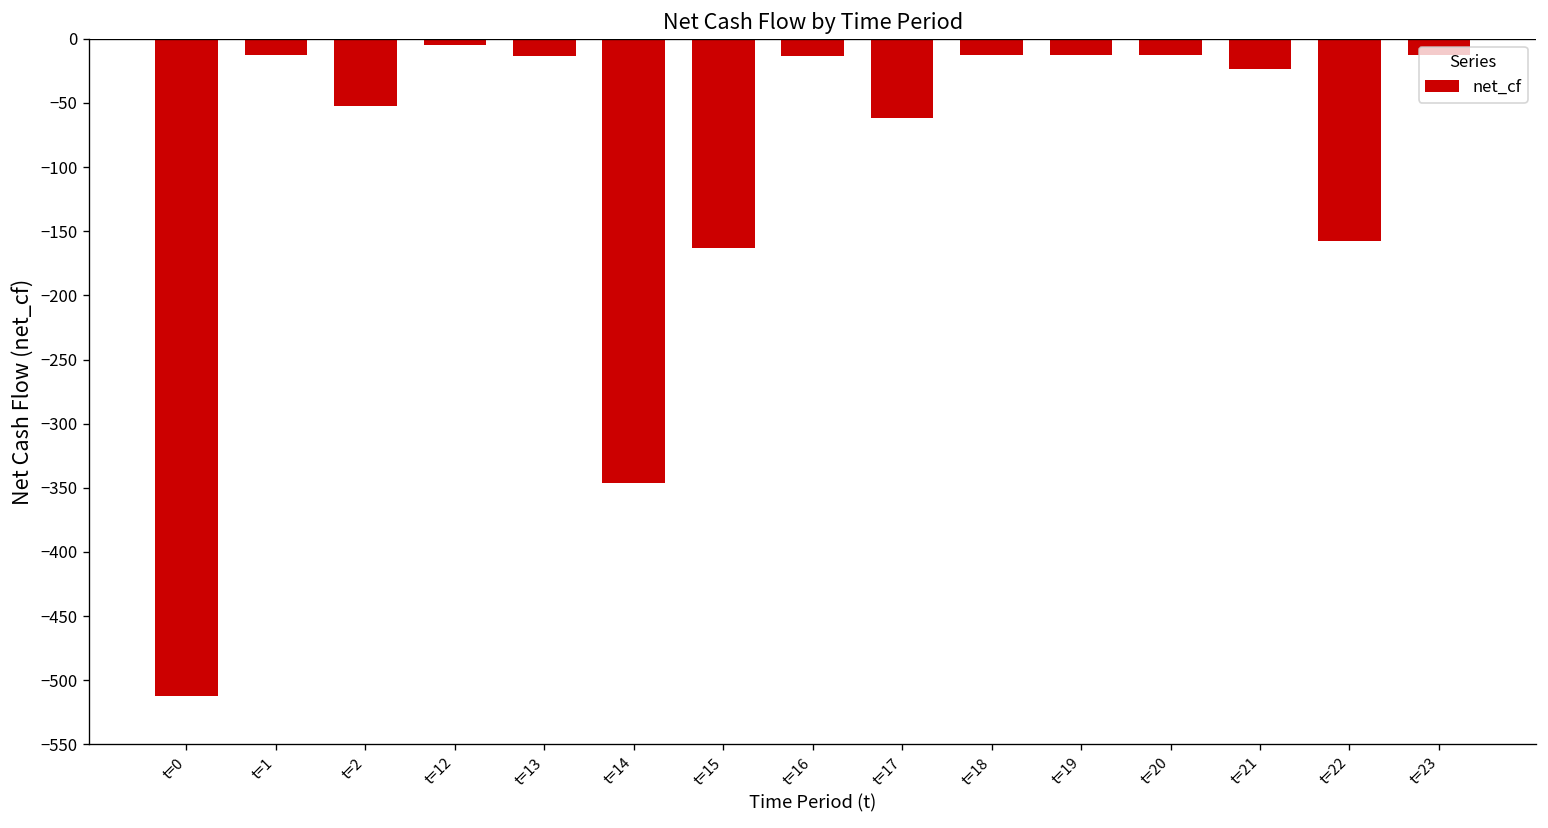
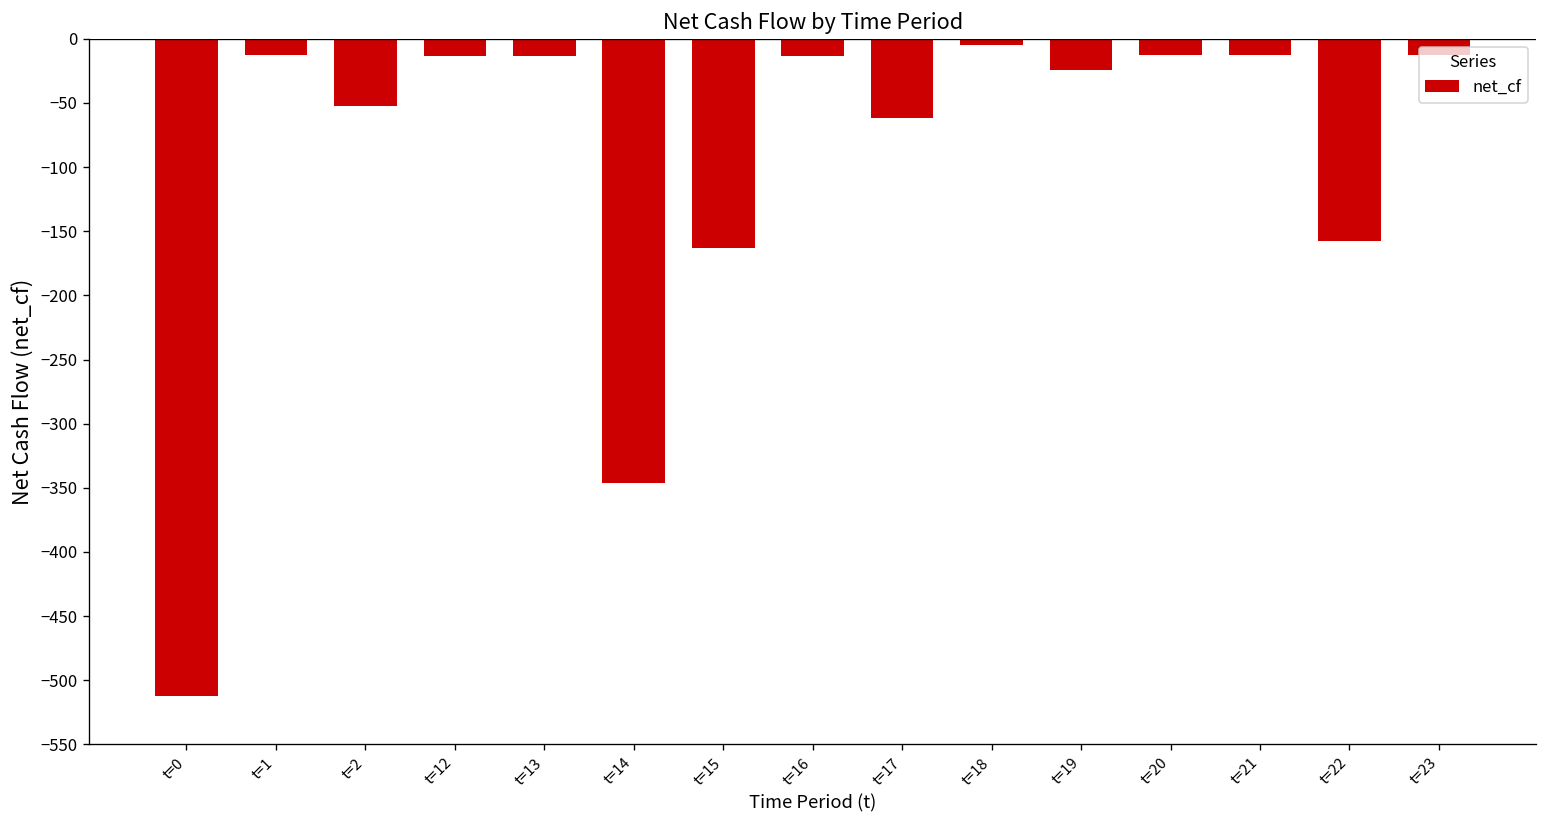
t=12: -5 -> -14
t=18: -13 -> -4
t=19: -13 -> -24
t=21: -23 -> -13
